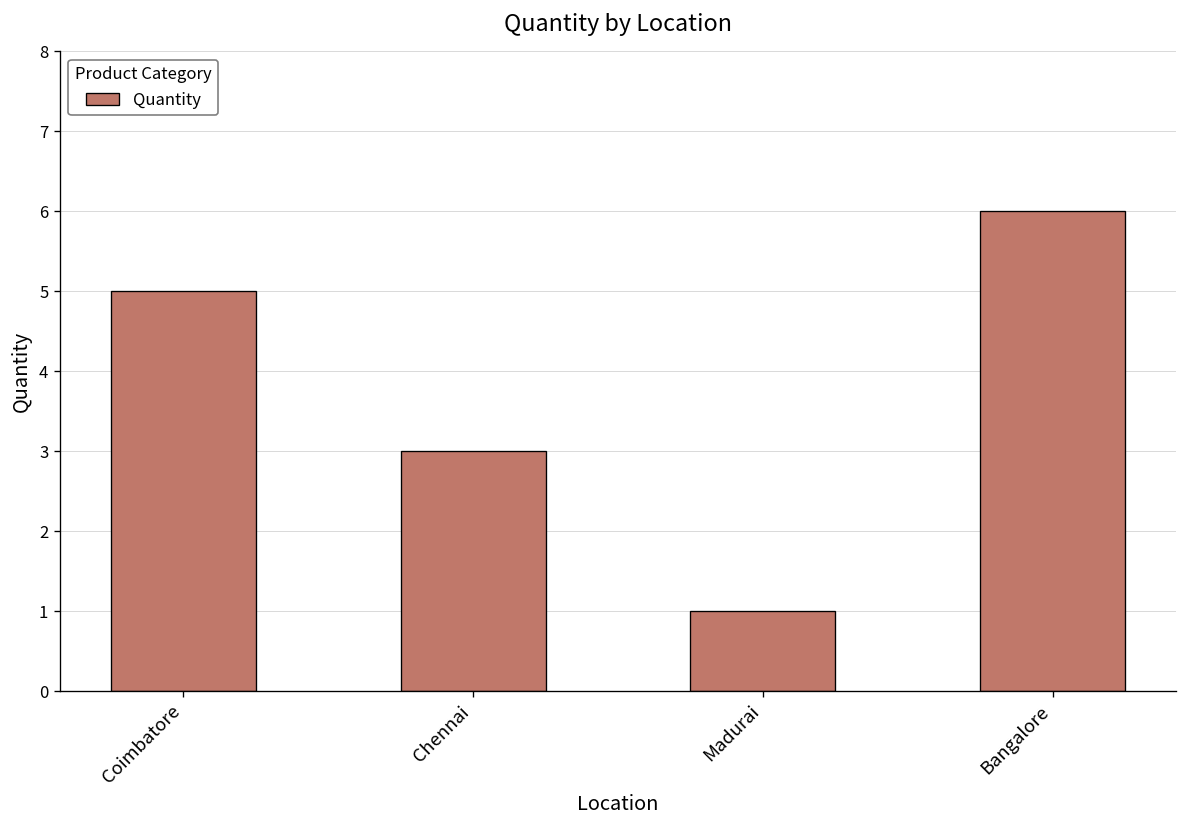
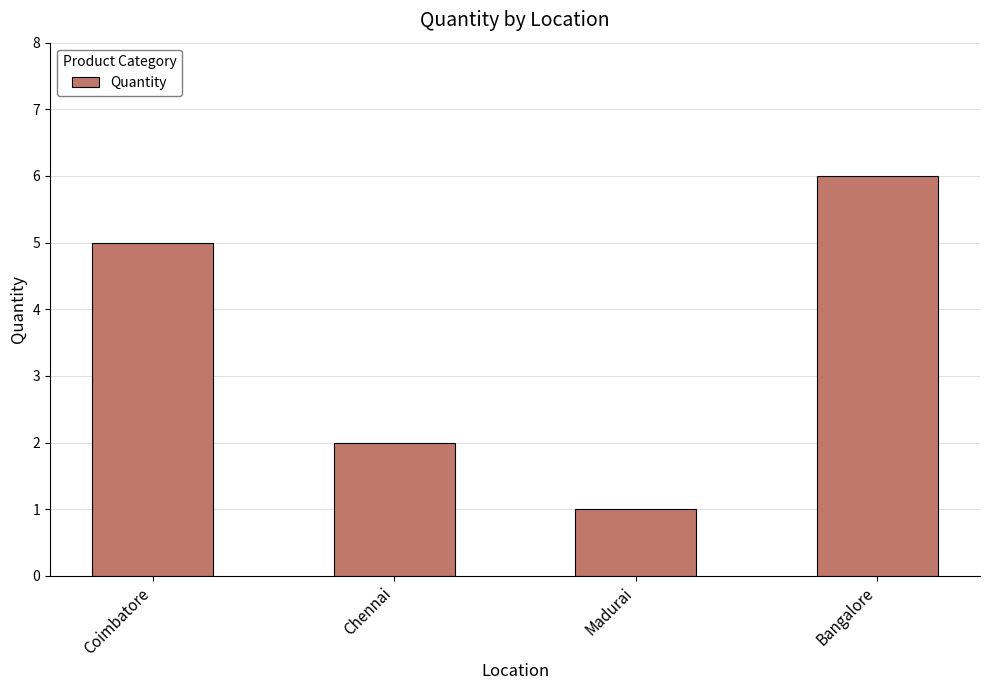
Chennai: 3 -> 2
